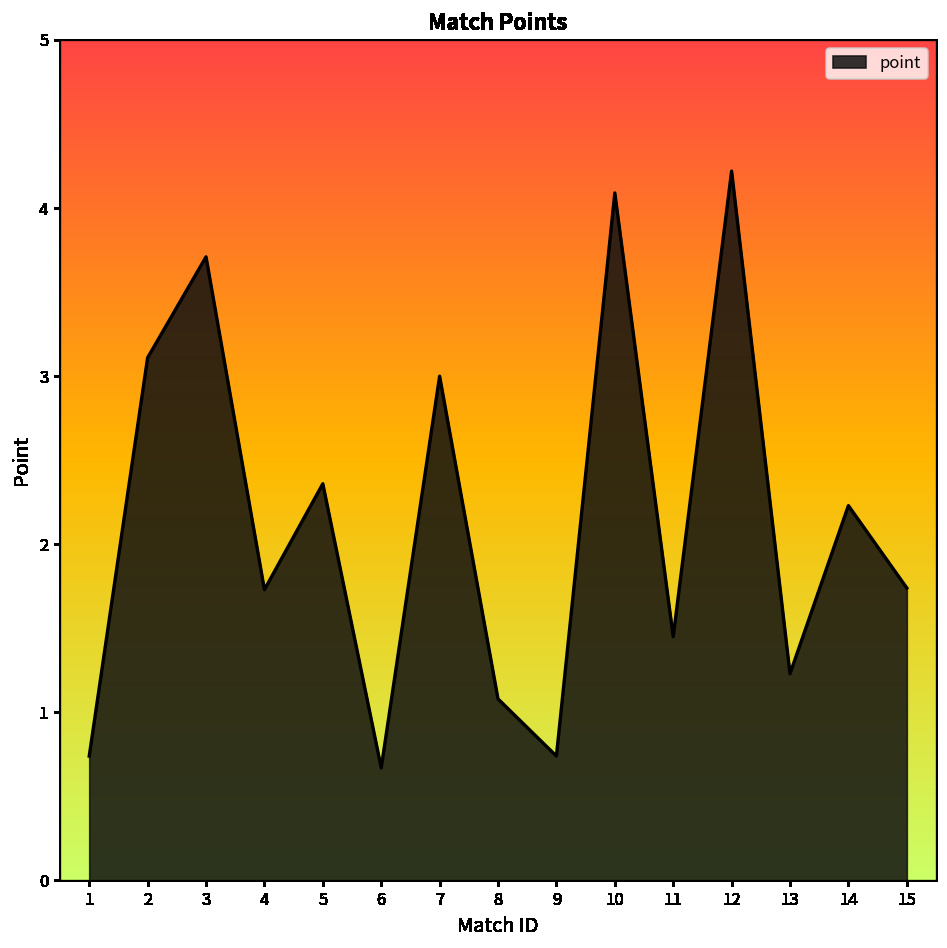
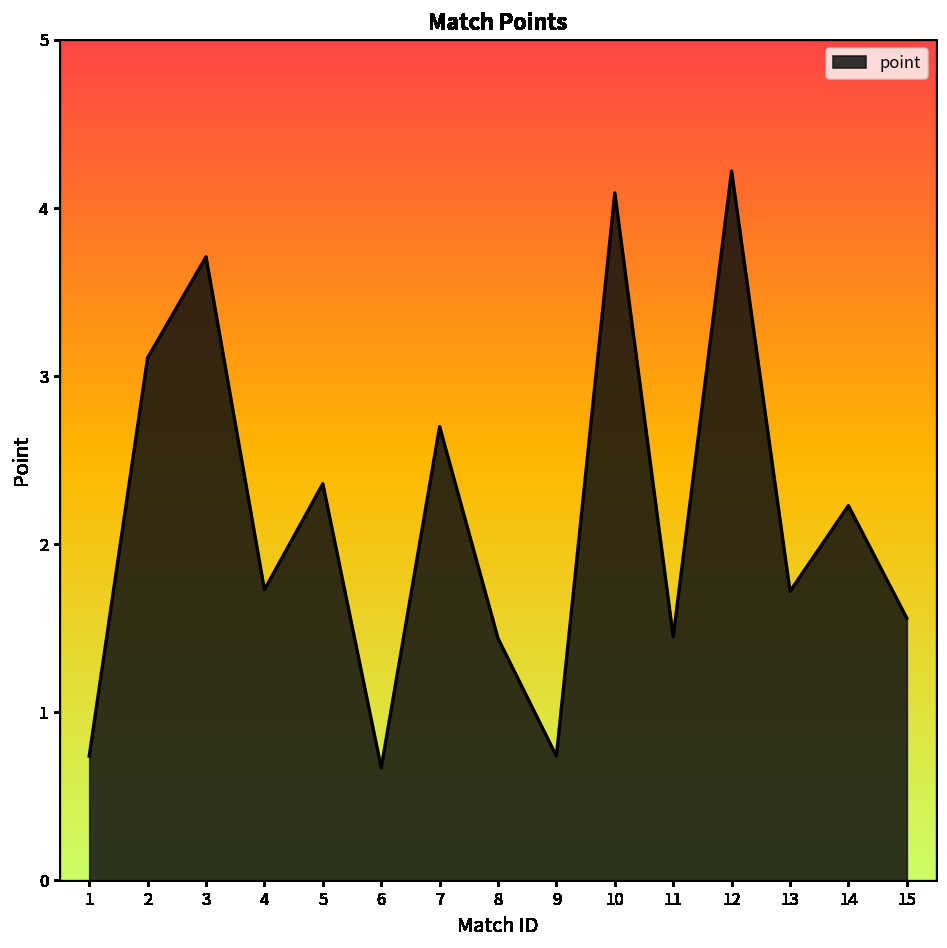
7: 3.0 -> 2.7
8: 1.08 -> 1.44
13: 1.23 -> 1.72
15: 1.74 -> 1.56
